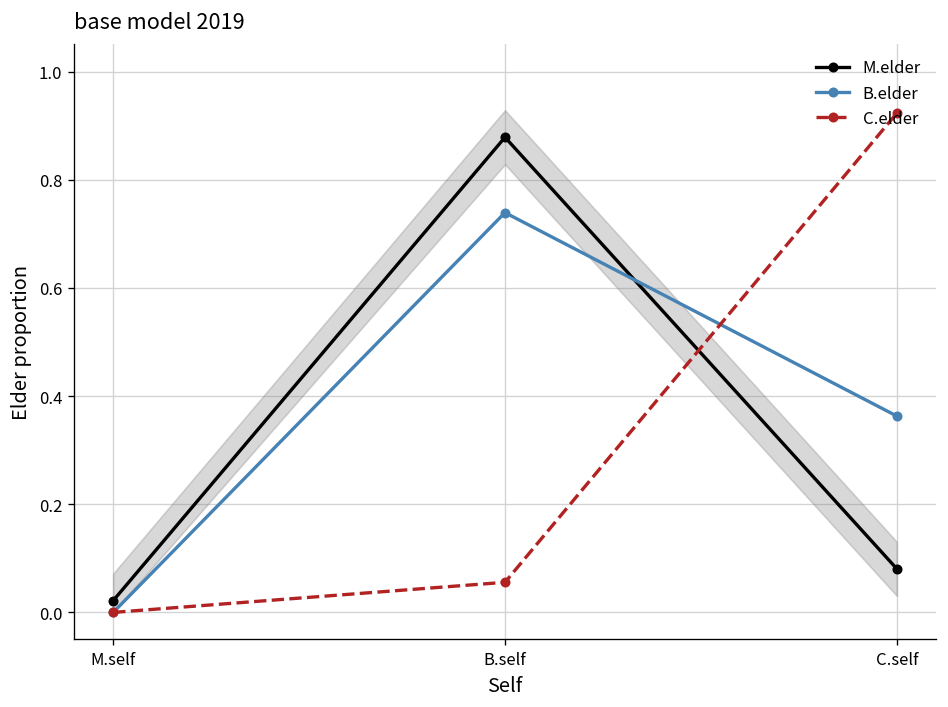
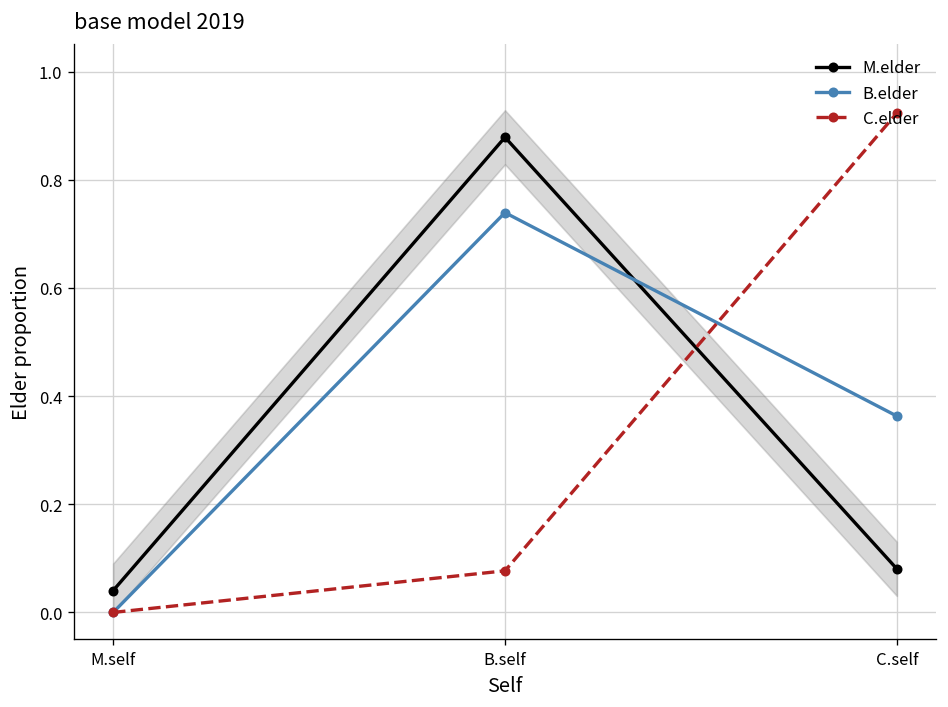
M.elder, M.self: 0.02 -> 0.04
C.elder, B.self: 0.06 -> 0.08
